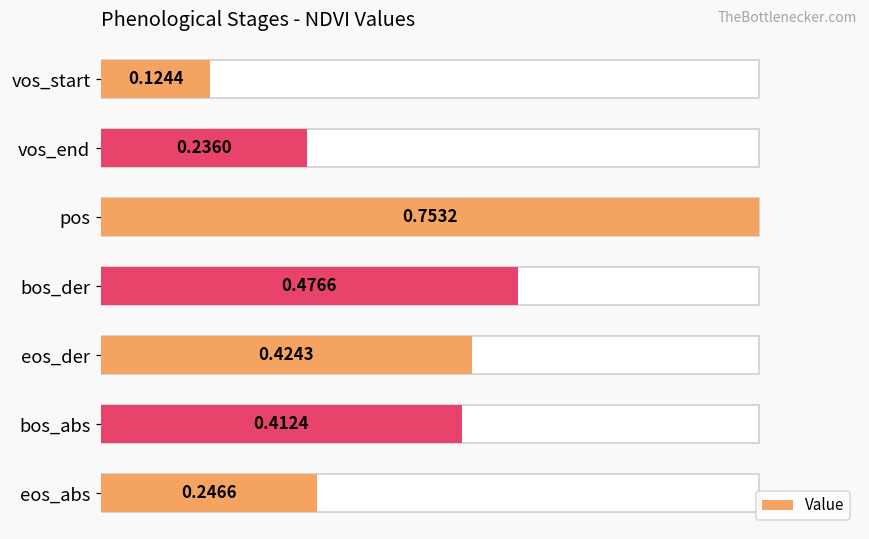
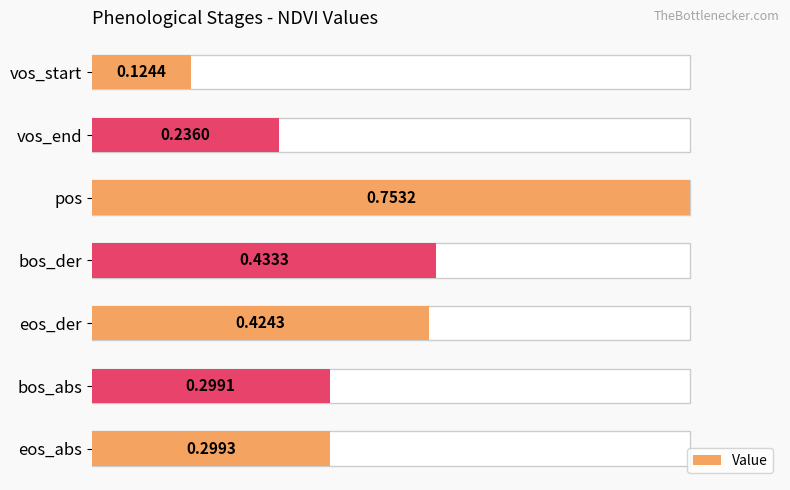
Value, bos_der: 0.4766 -> 0.4333
Value, bos_abs: 0.4124 -> 0.2991
Value, eos_abs: 0.2466 -> 0.2993
